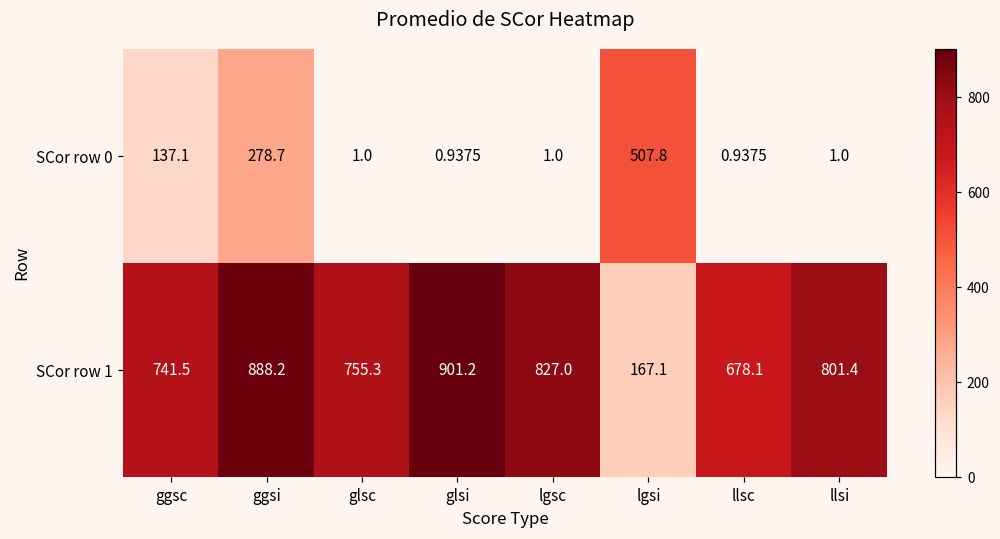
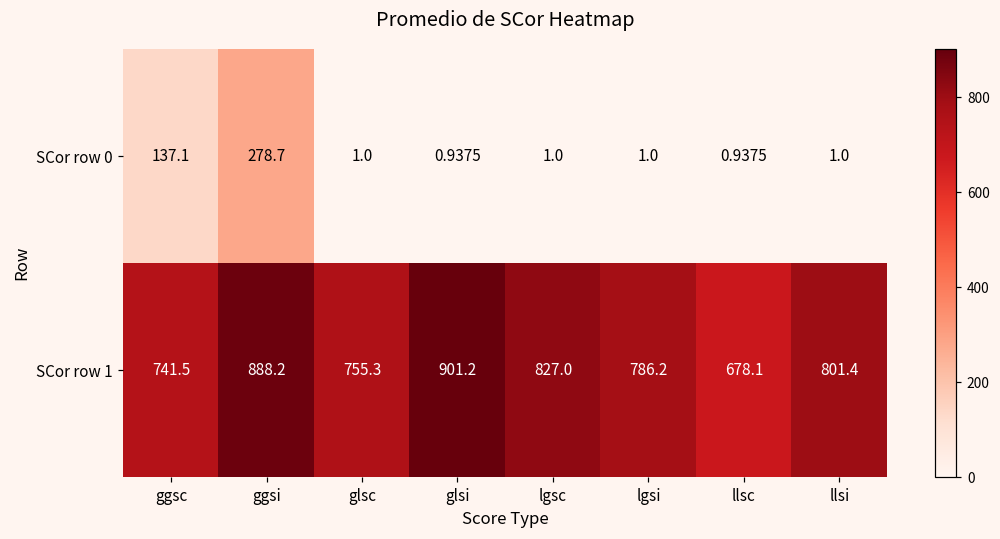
SCor row 0, lgsi: 507.8 -> 1.0
SCor row 1, lgsi: 167.1 -> 786.2
